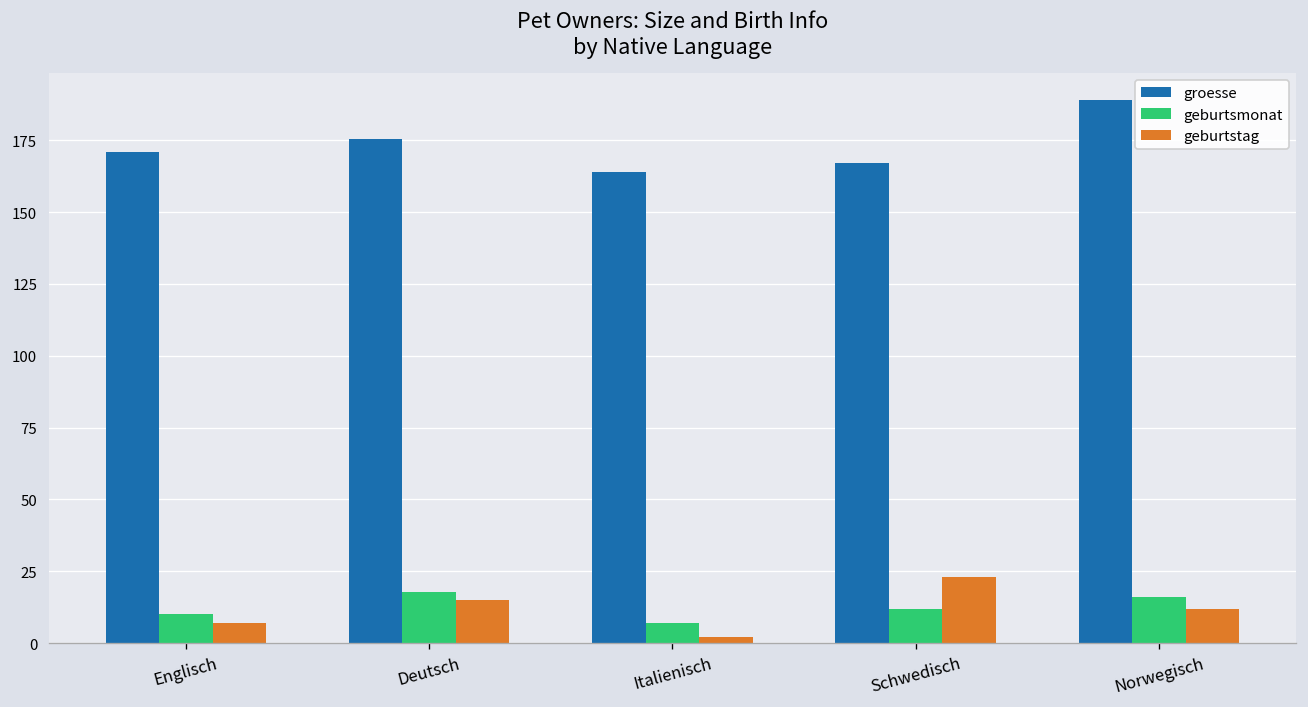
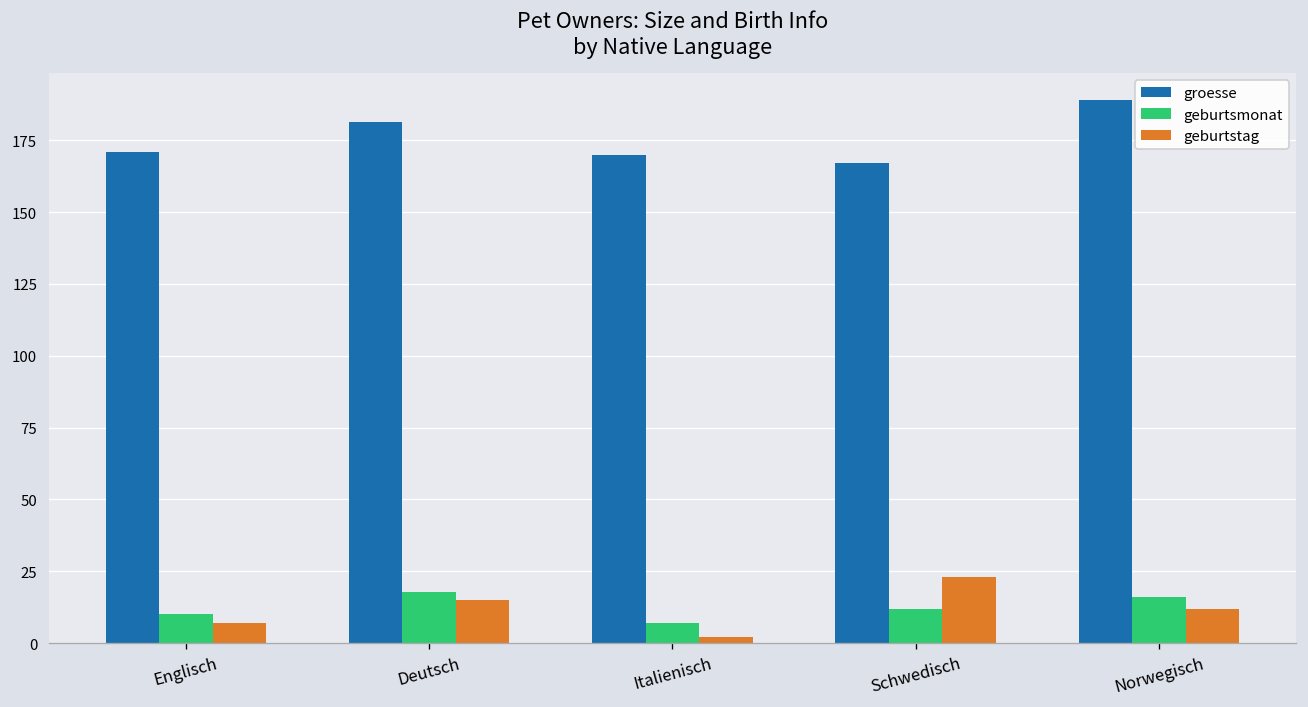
groesse, Deutsch: 175 -> 181
groesse, Italienisch: 164 -> 170
